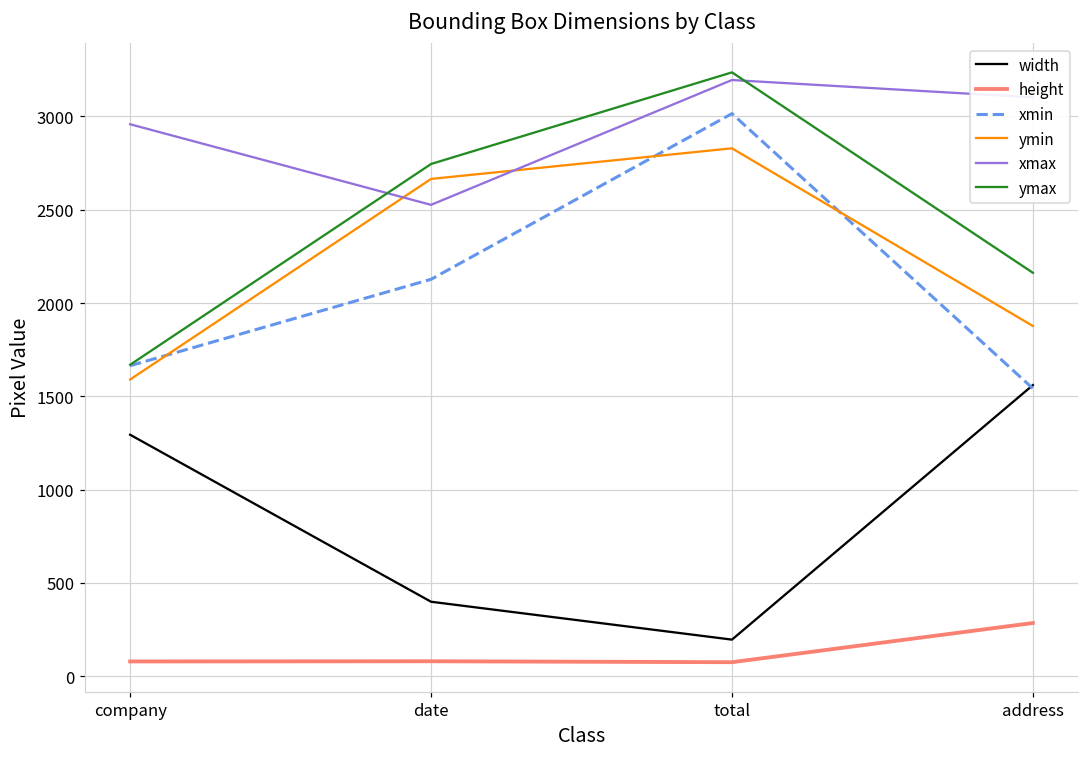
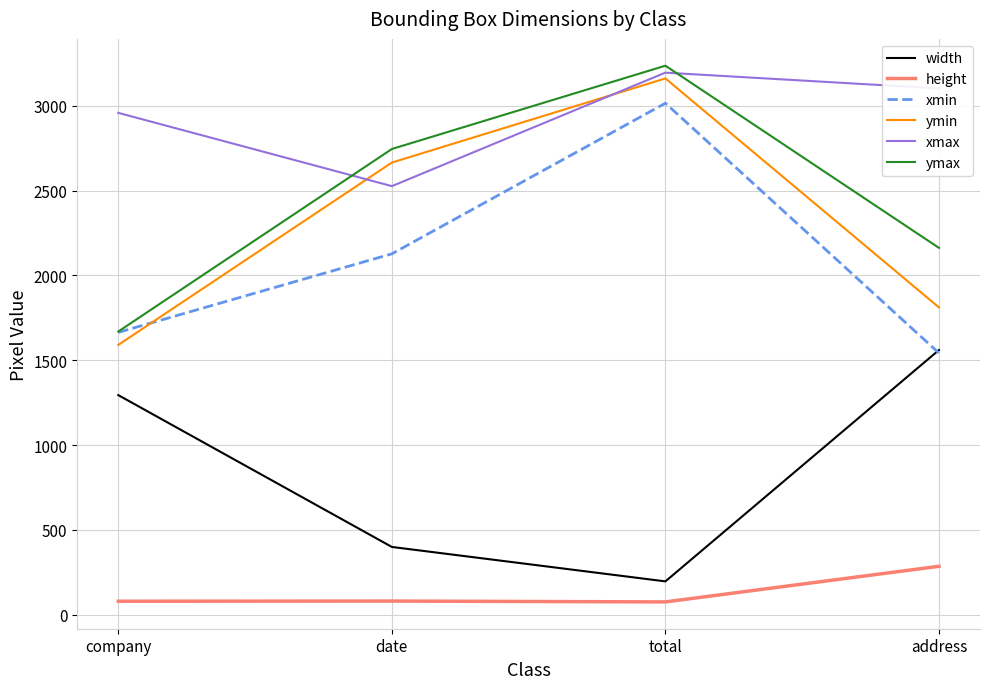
ymin, total: 2830 -> 3160
ymin, address: 1880 -> 1810
